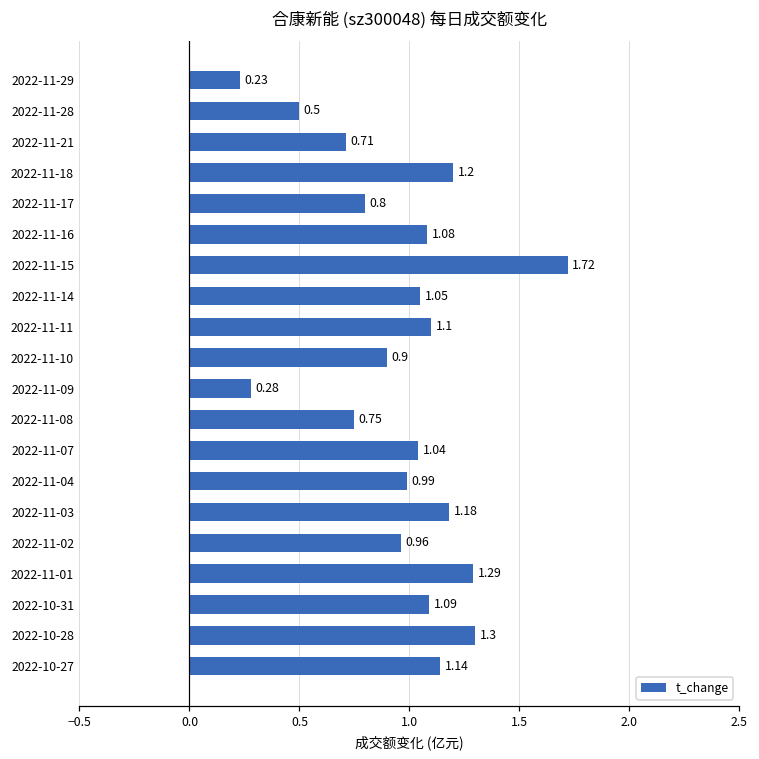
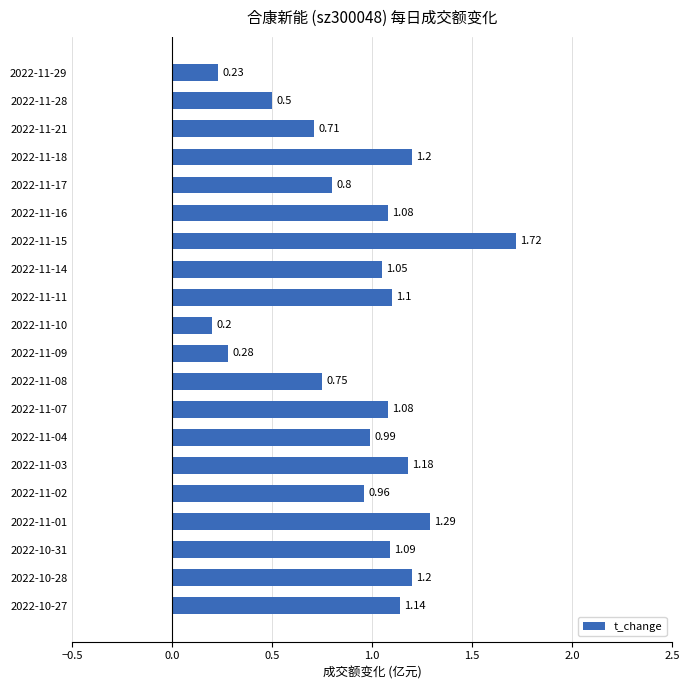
2022-11-10: 0.9 -> 0.2
2022-11-07: 1.04 -> 1.08
2022-10-28: 1.3 -> 1.2
